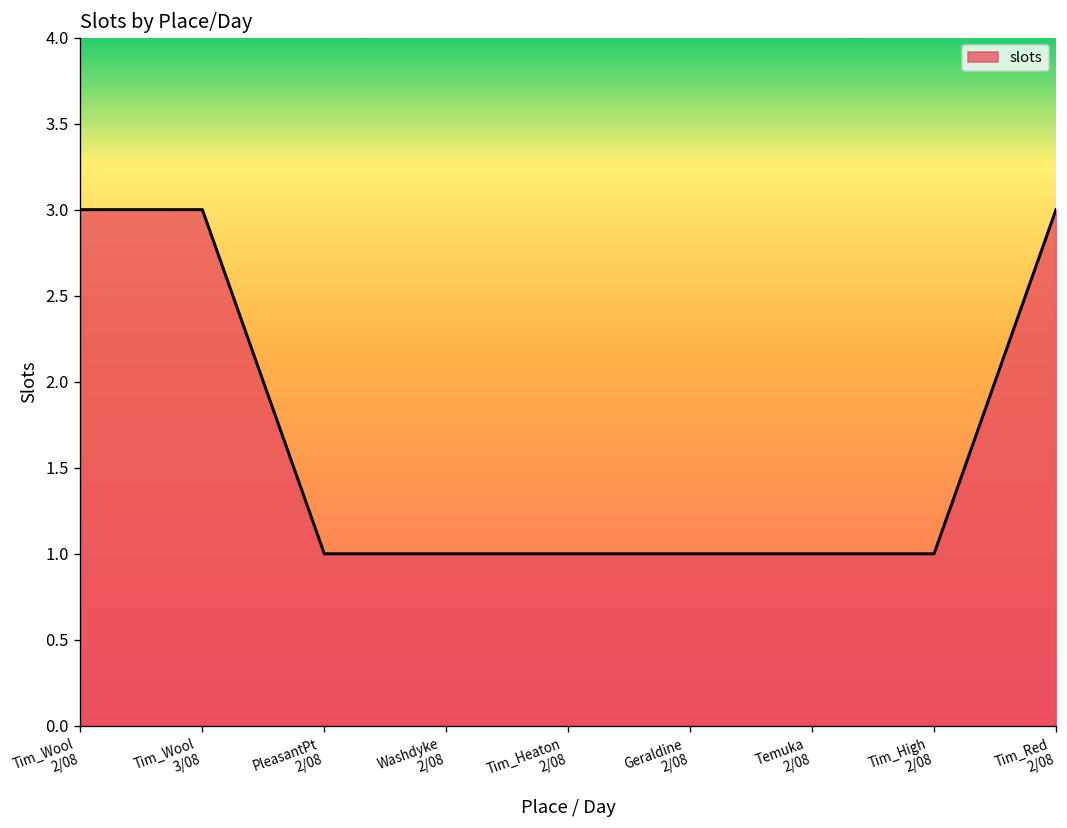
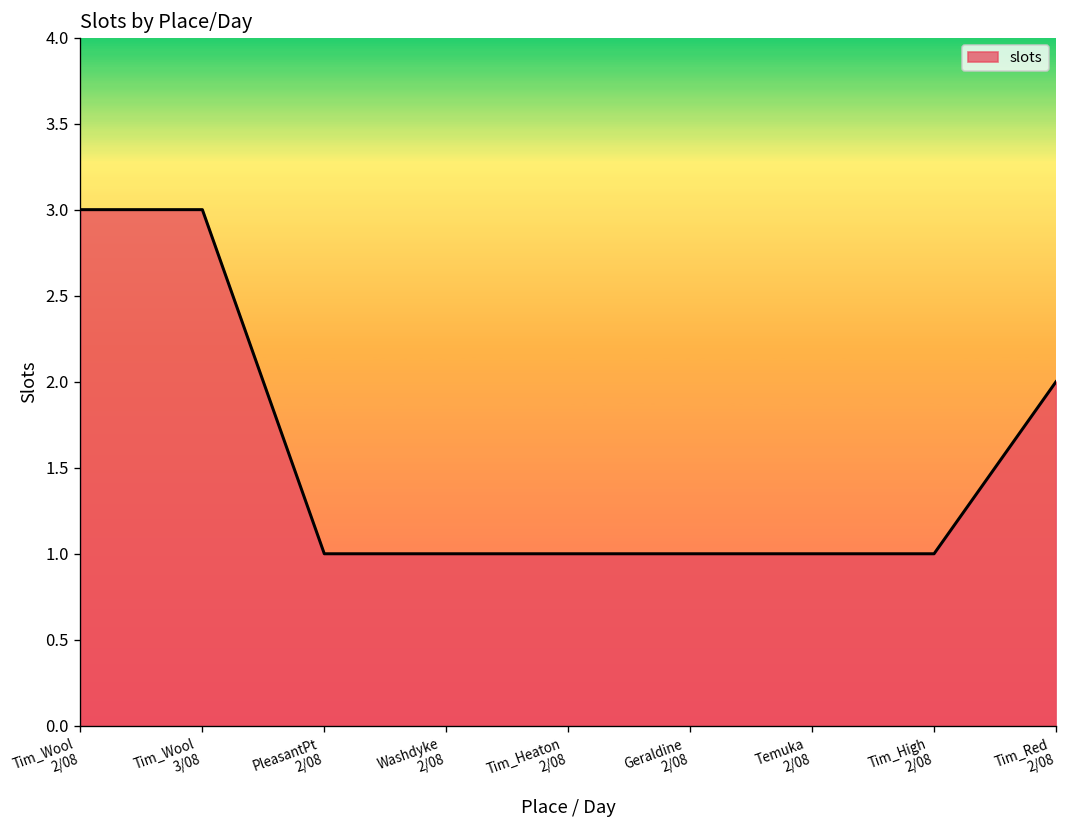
Tim_Red 2/08: 3 -> 2
